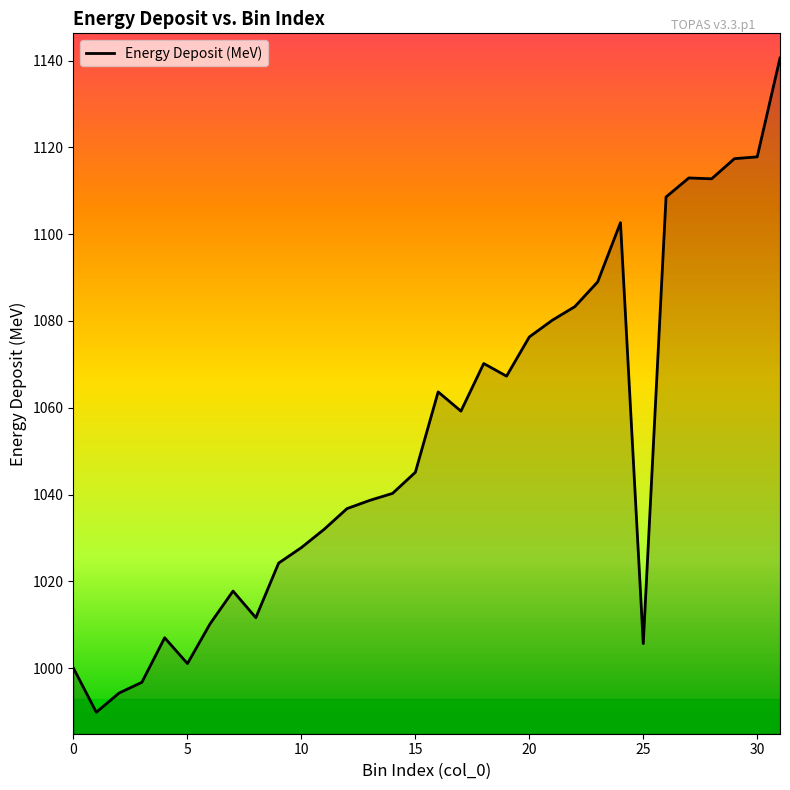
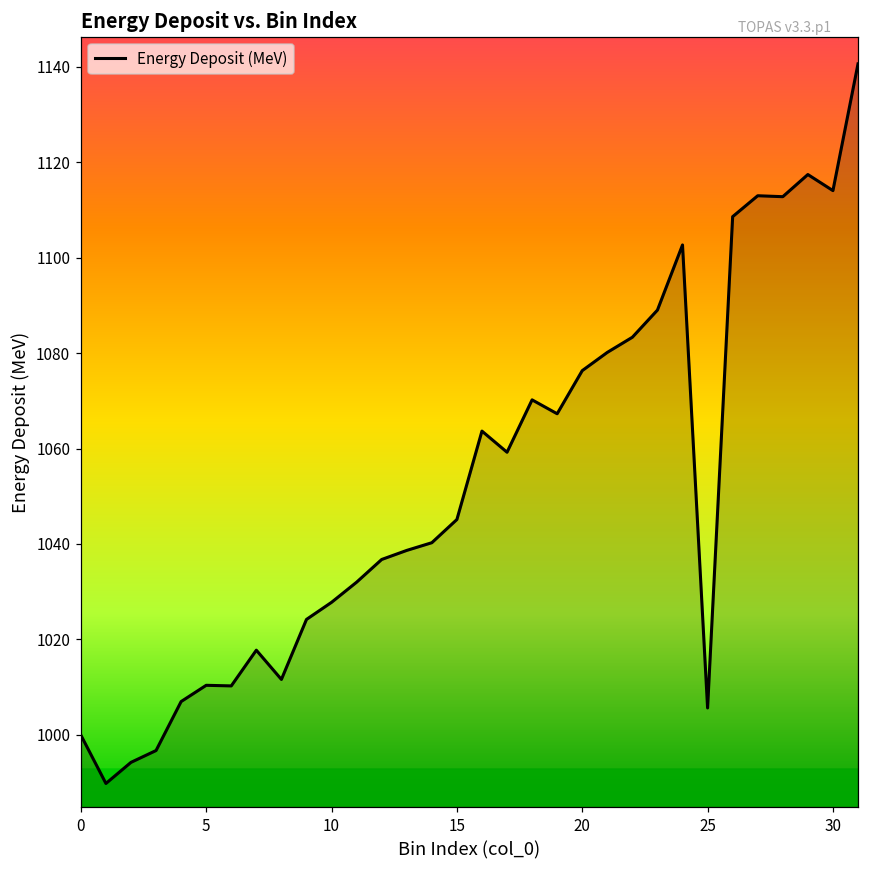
5: 1001 -> 1010
30: 1118 -> 1114
